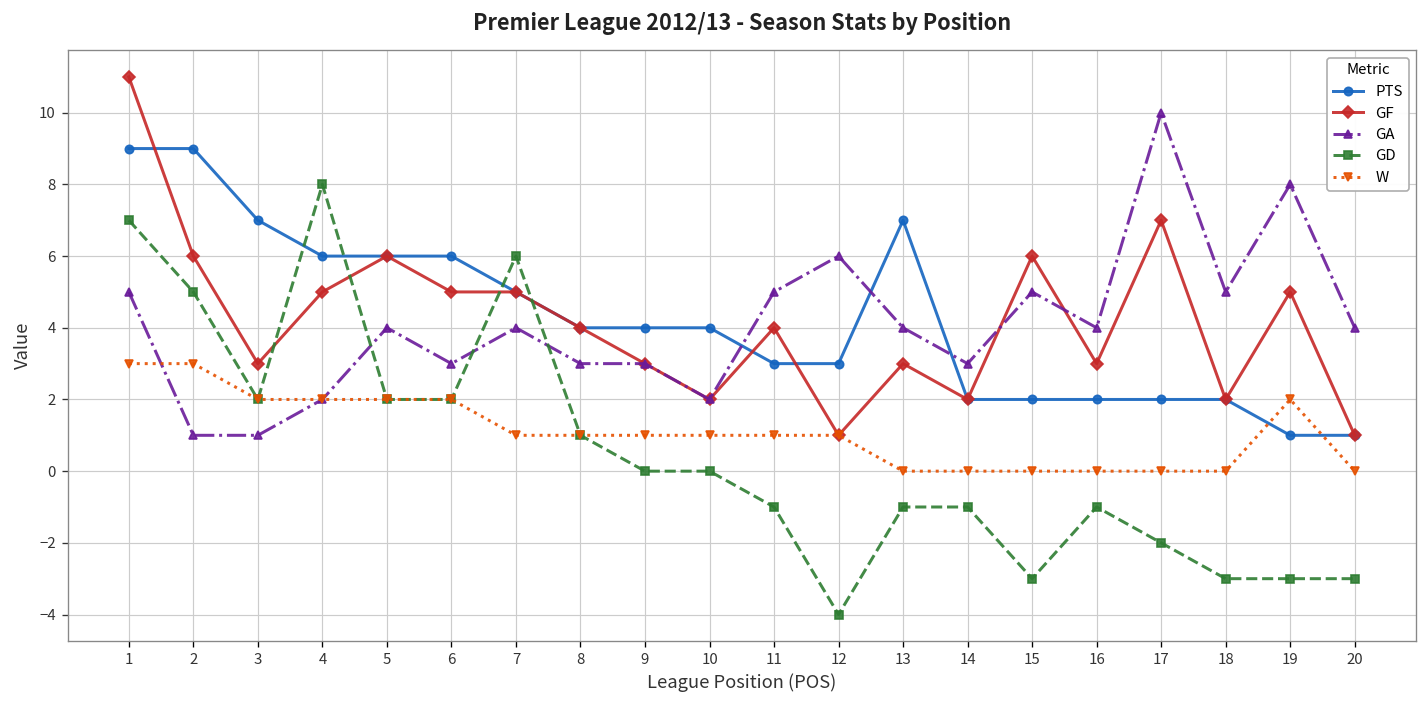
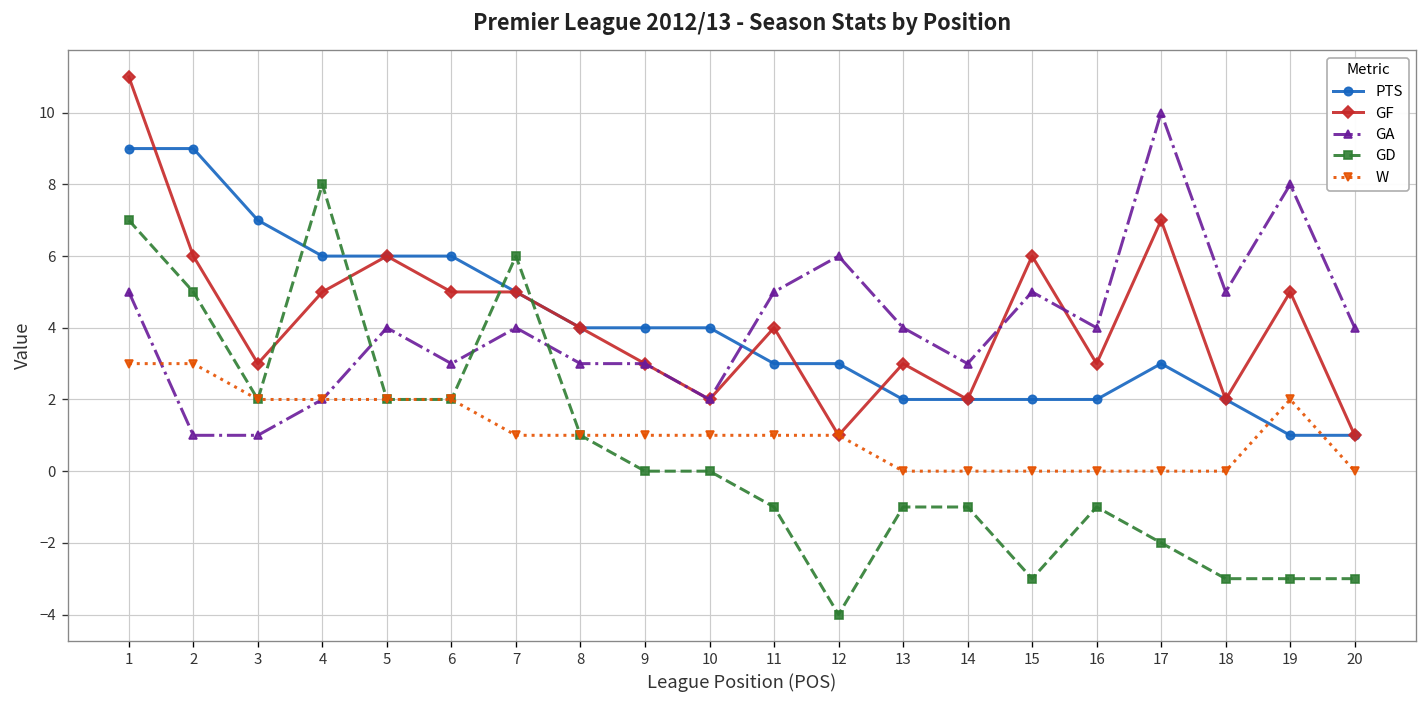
PTS, 13: 7 -> 2
PTS, 17: 2 -> 3
